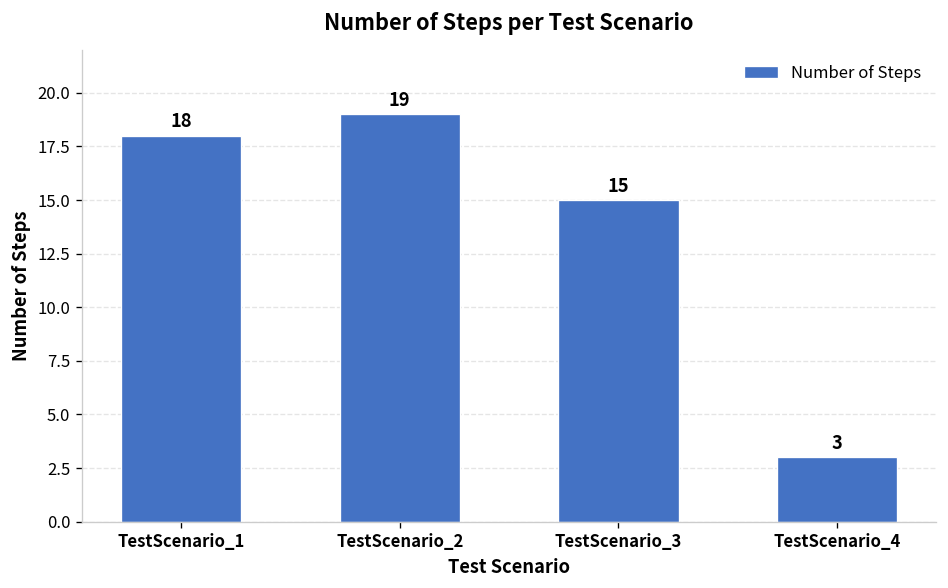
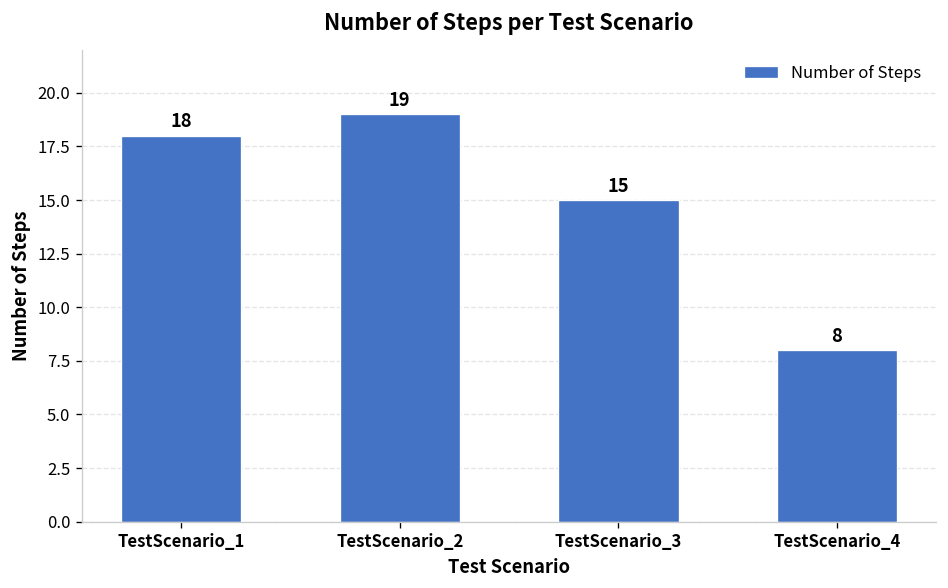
TestScenario_4: 3 -> 8
